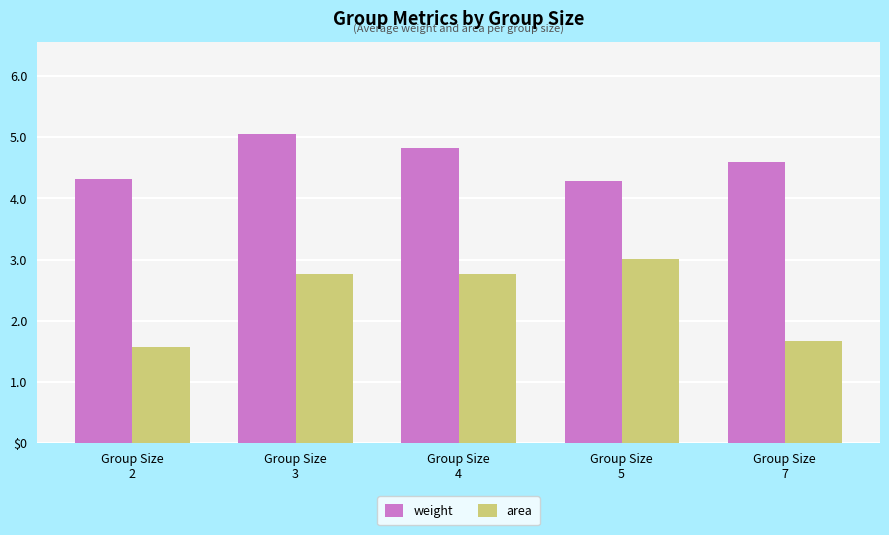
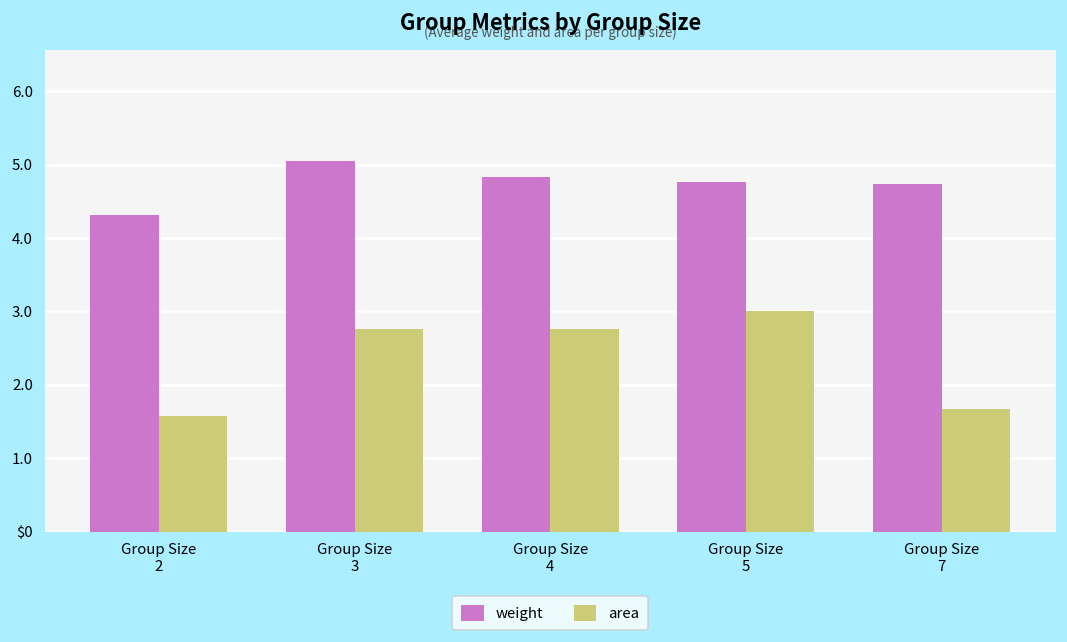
weight, Group Size 5: 4.3 -> 4.8
weight, Group Size 7: 4.6 -> 4.7
